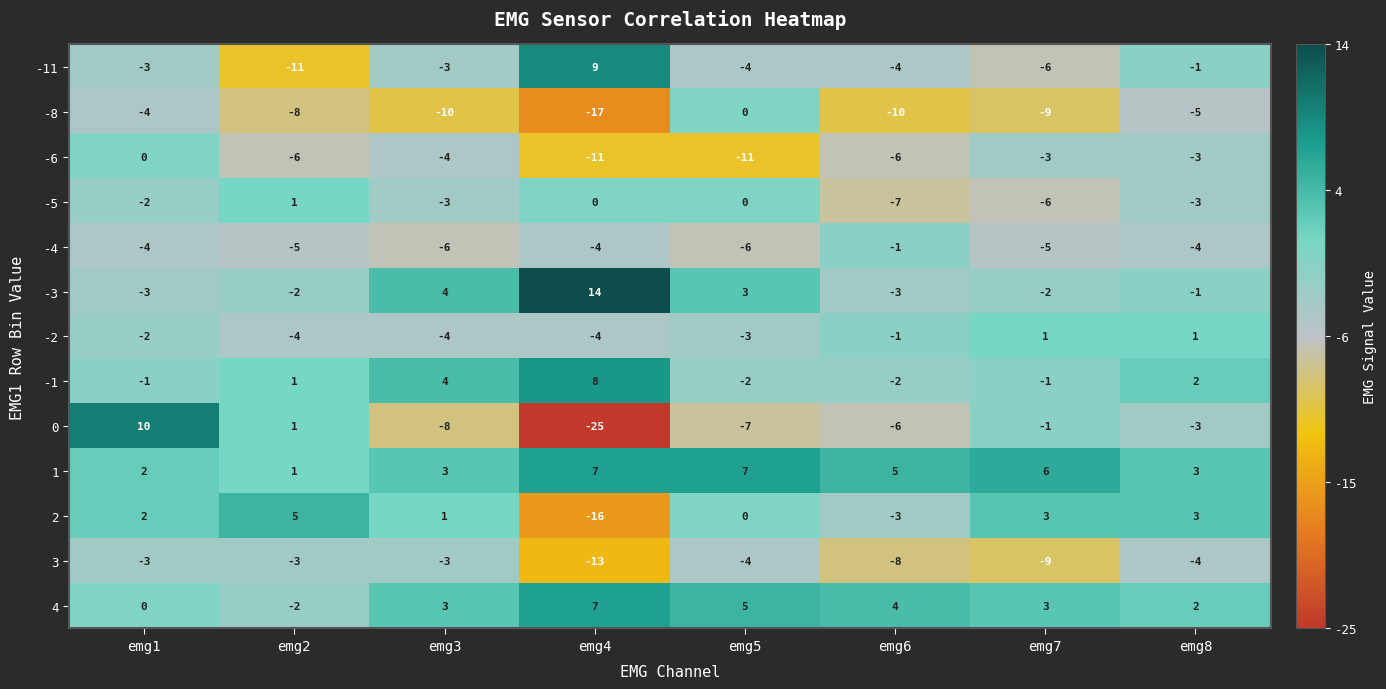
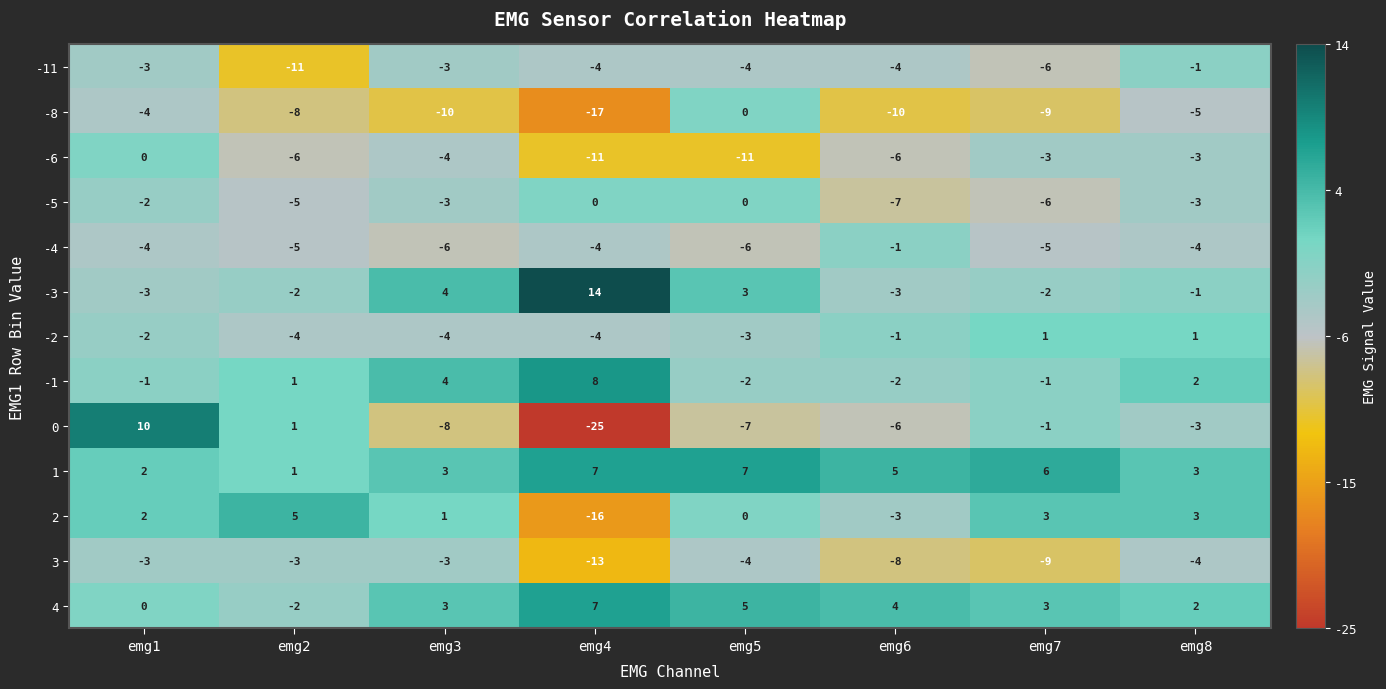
-11, emg4: 9 -> -4
-5, emg2: 1 -> -5
